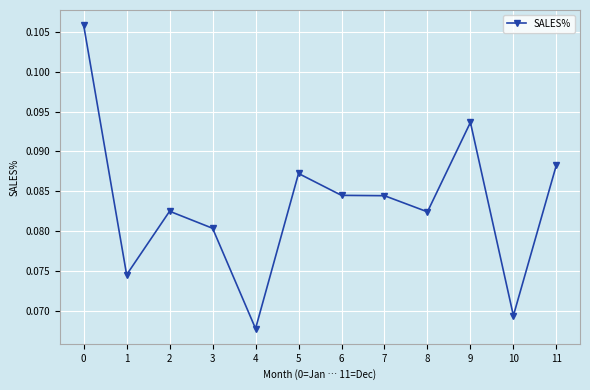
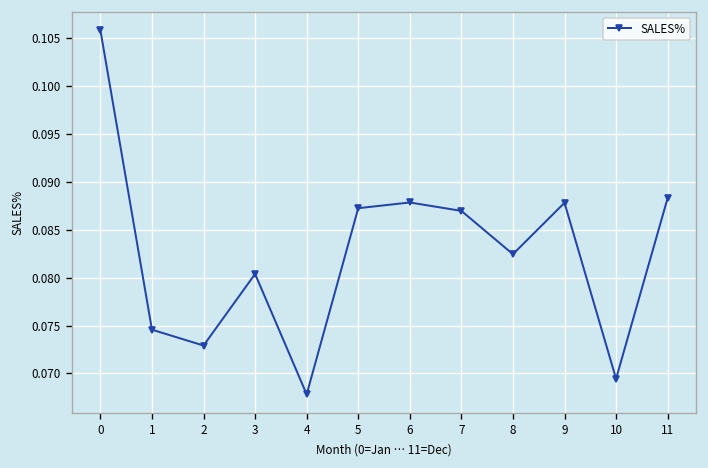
2: 0.083 -> 0.073
6: 0.085 -> 0.088
7: 0.084 -> 0.087
9: 0.094 -> 0.088
